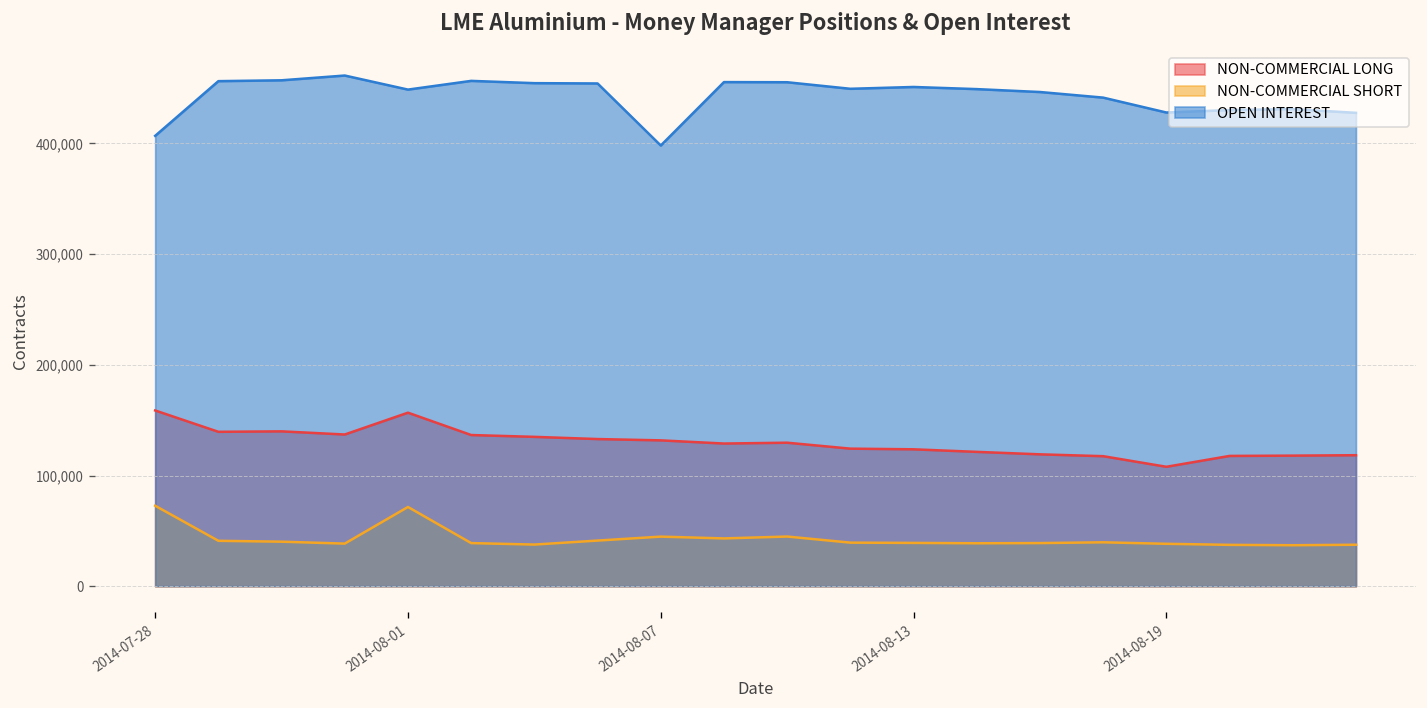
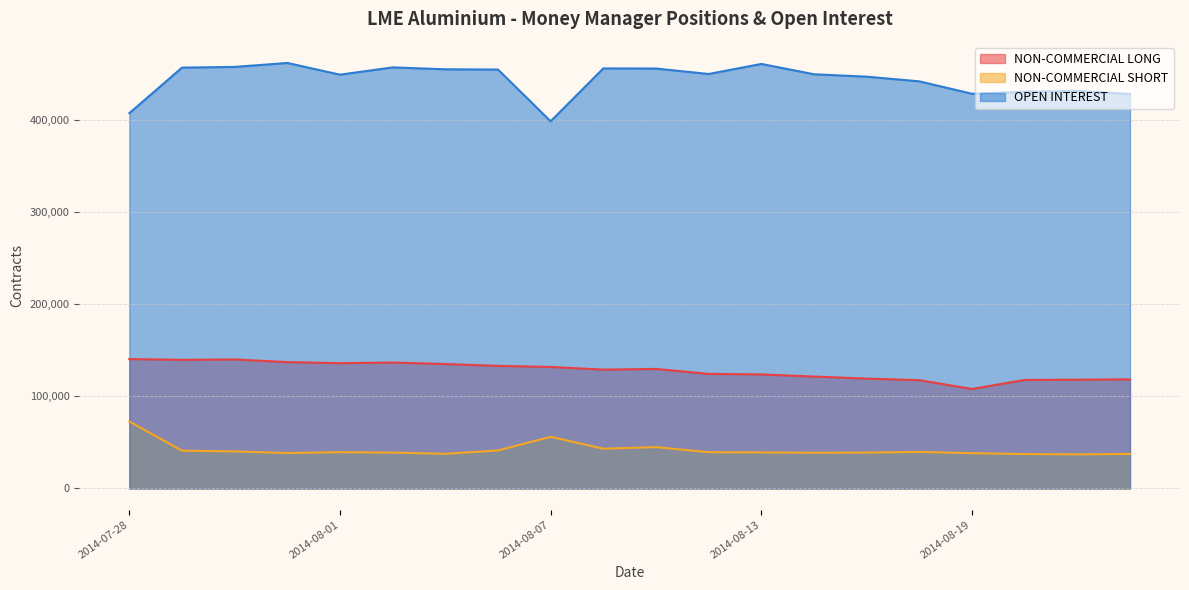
NON-COMMERCIAL LONG, 2014-07-28: 160,000 -> 140,000
NON-COMMERCIAL LONG, 2014-08-01: 160,000 -> 140,000
NON-COMMERCIAL SHORT, 2014-08-01: 70,000 -> 40,000
NON-COMMERCIAL SHORT, 2014-08-07: 40,000 -> 60,000
OPEN INTEREST, 2014-08-13: 450,000 -> 460,000
